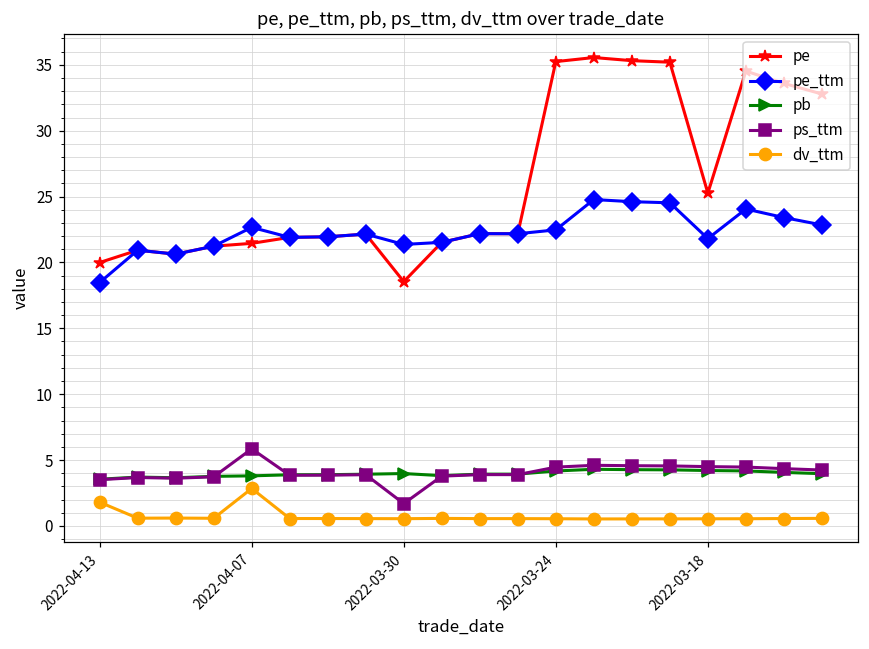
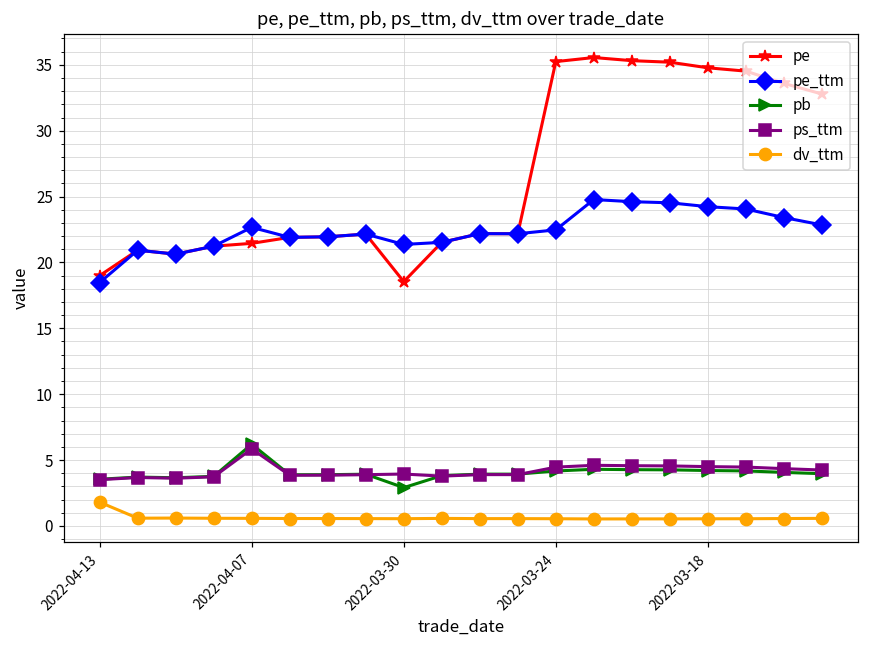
pe, 2022-04-13: 20.0 -> 19.0
pb, 2022-04-07: 3.8 -> 6.2
dv_ttm, 2022-04-07: 2.8 -> 0.6
pb, 2022-03-30: 4.0 -> 2.9
ps_ttm, 2022-03-30: 1.7 -> 3.9
pe, 2022-03-18: 25.3 -> 34.8
pe_ttm, 2022-03-18: 21.8 -> 24.2
